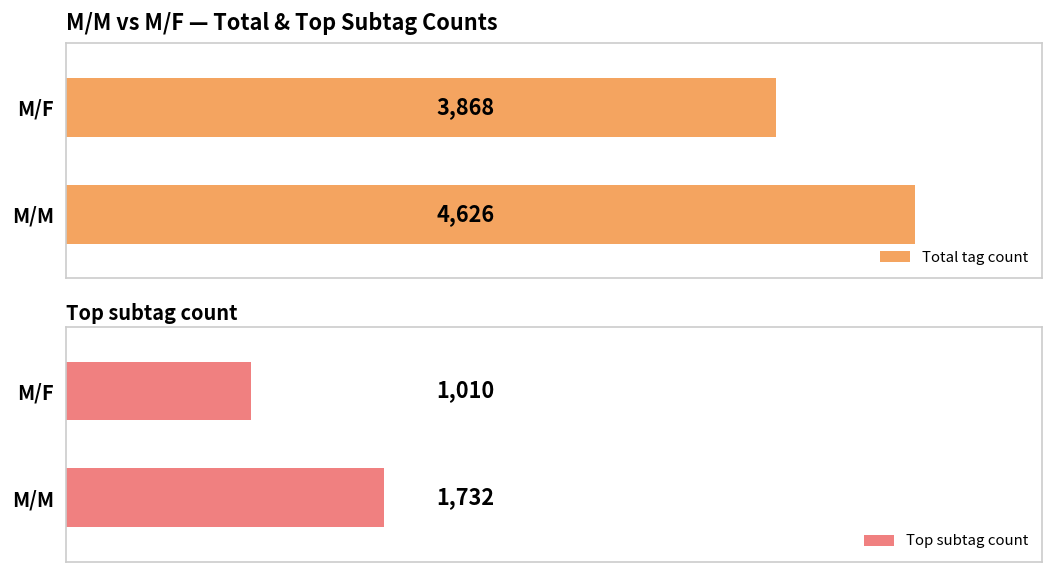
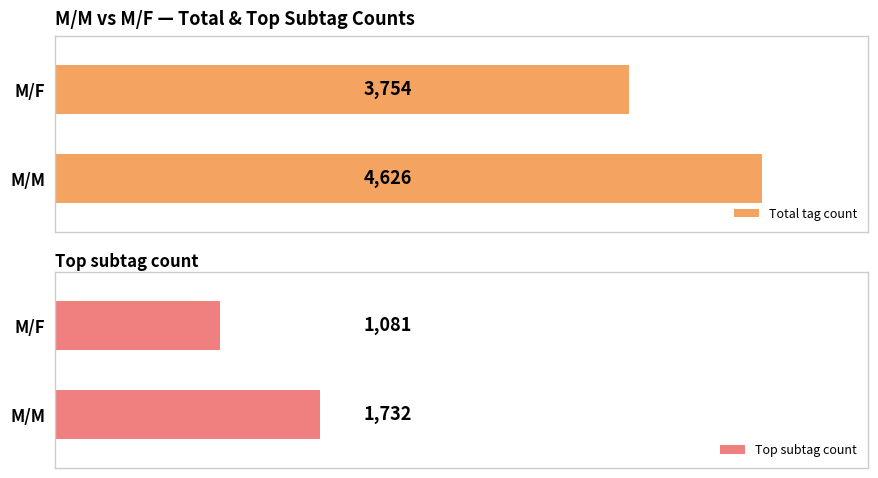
M/M vs M/F — Total & Top Subtag Counts, M/F: 3,868 -> 3,754
Top subtag count, M/F: 1,010 -> 1,081
